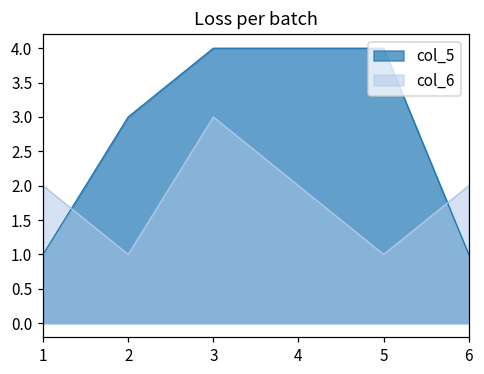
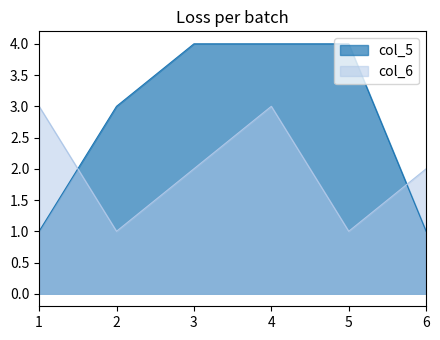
col_6, 1: 2 -> 3
col_6, 3: 3 -> 2
col_6, 4: 2 -> 3
